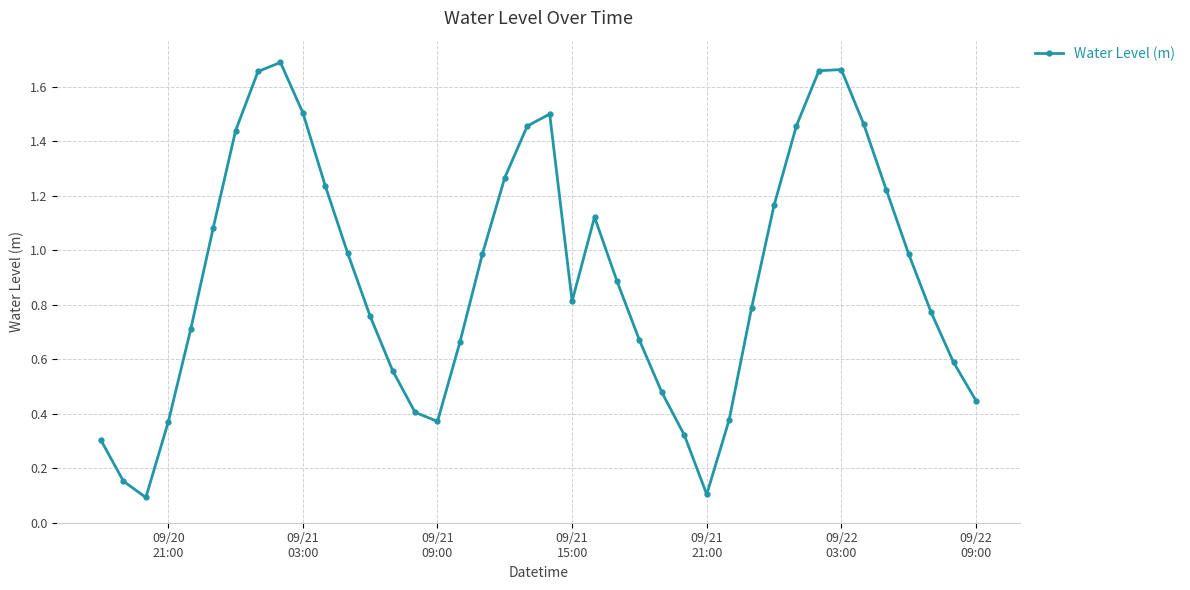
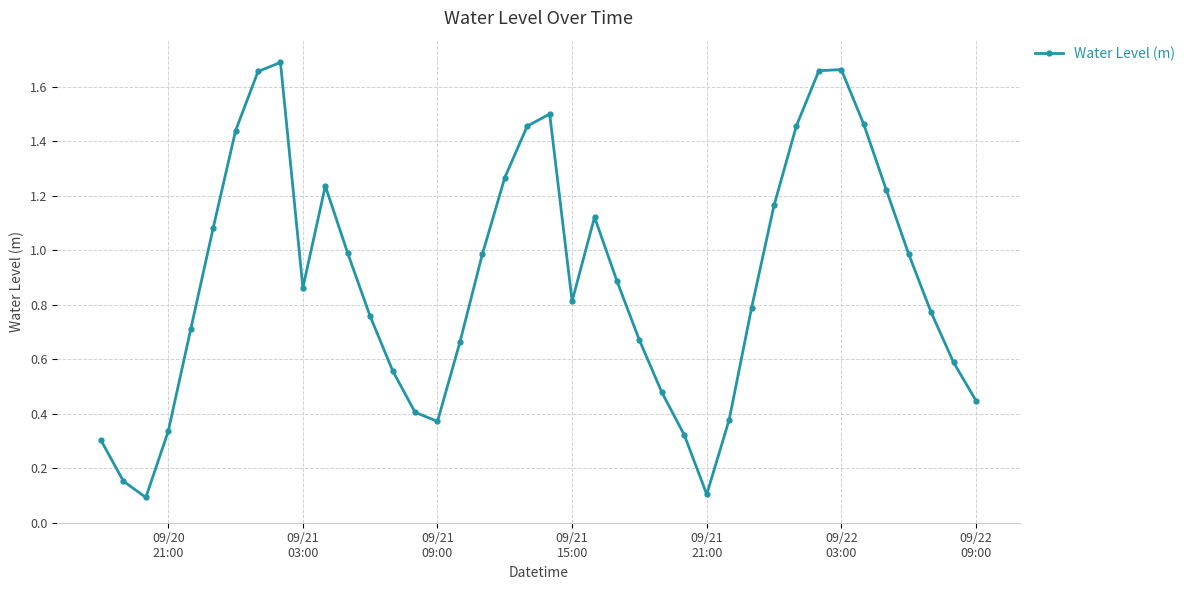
09/20 21:00: 0.37 -> 0.34
09/21 03:00: 1.50 -> 0.86
